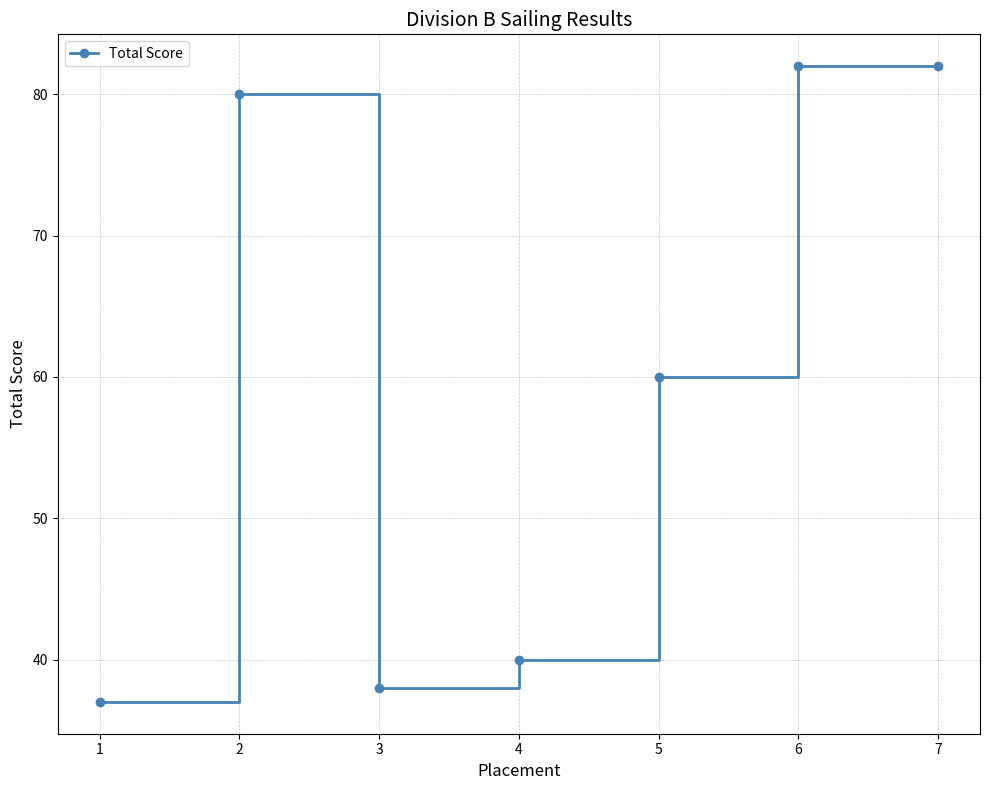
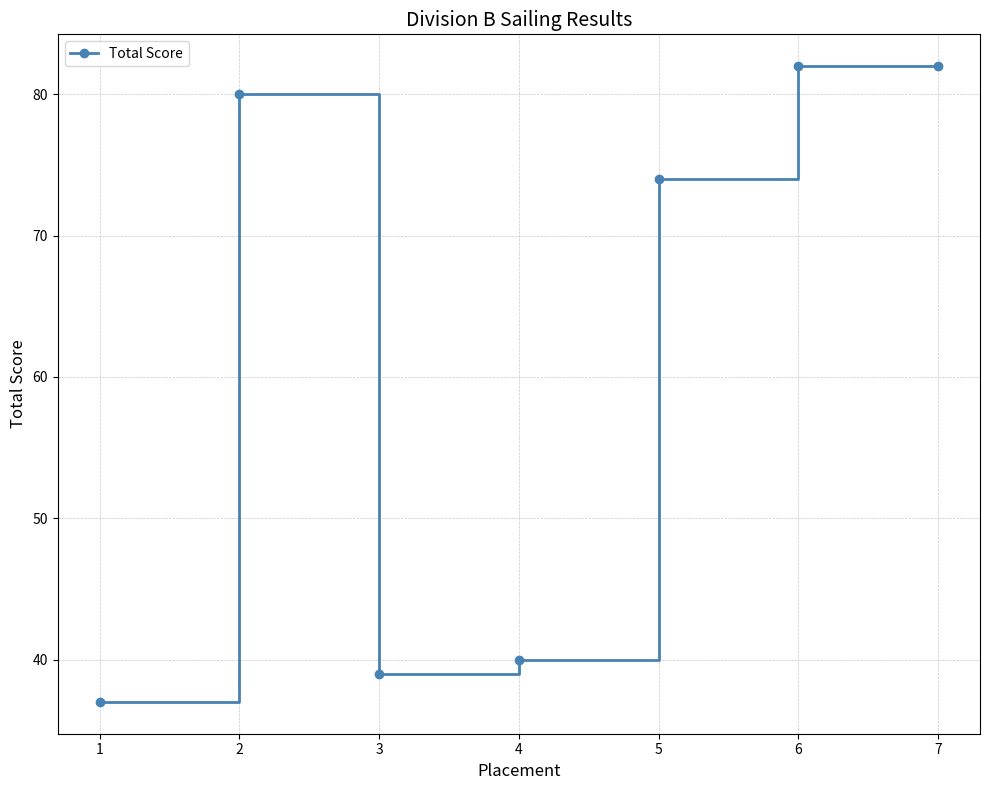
3: 38 -> 39
5: 60 -> 74
